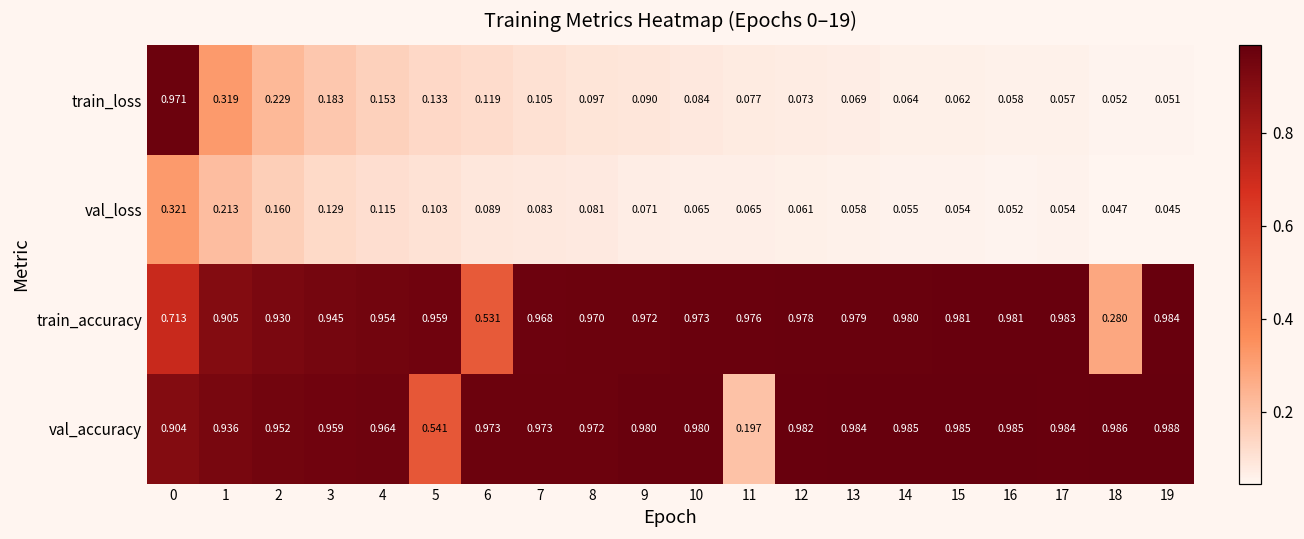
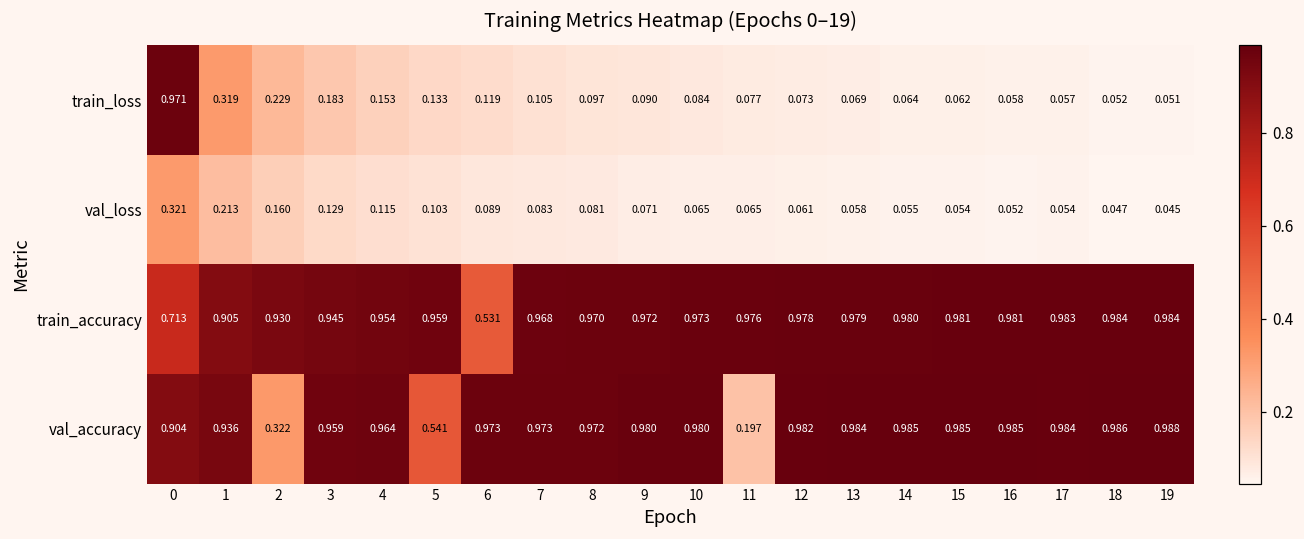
train_accuracy, 18: 0.280 -> 0.984
val_accuracy, 2: 0.952 -> 0.322
